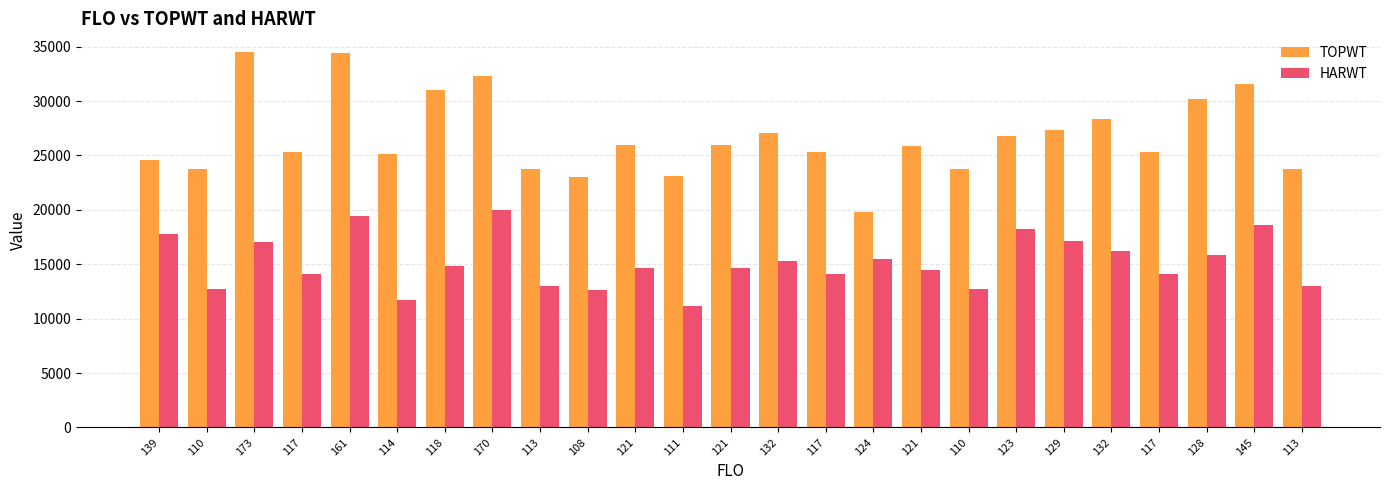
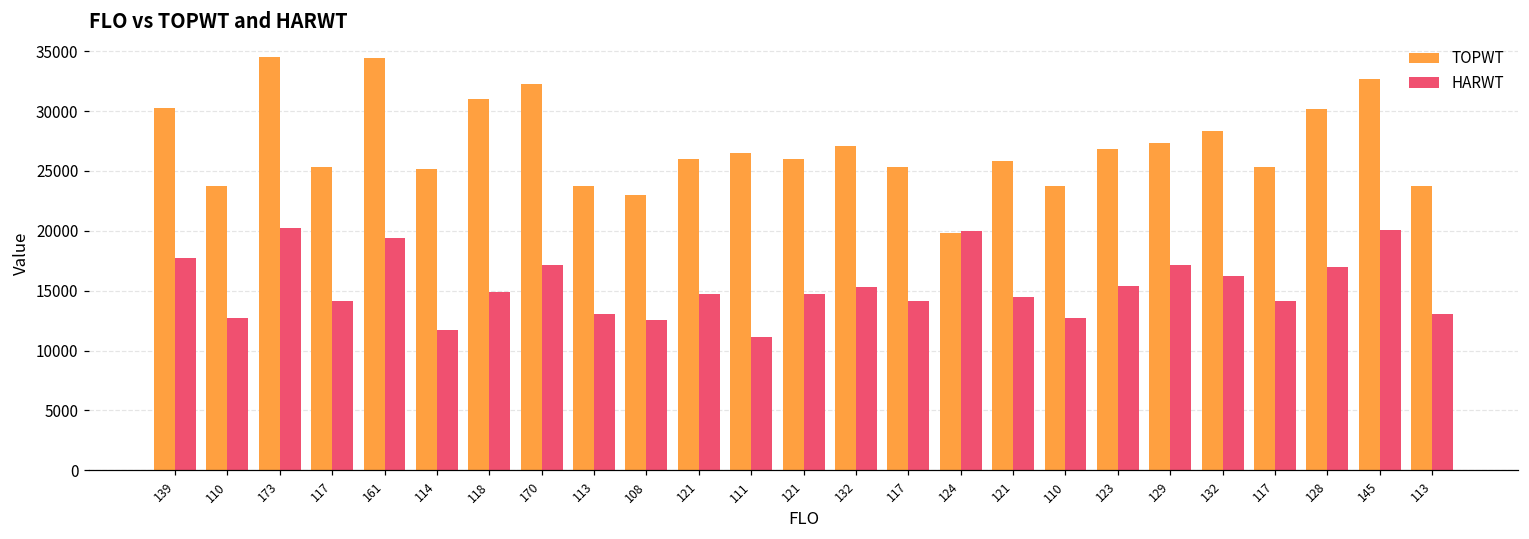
TOPWT, 139: 24600 -> 30200
HARWT, 173: 17100 -> 20200
HARWT, 170: 20000 -> 17100
TOPWT, 111: 23100 -> 26500
HARWT, 124: 15500 -> 20000
HARWT, 123: 18200 -> 15400
HARWT, 128: 15900 -> 17000
TOPWT, 145: 31600 -> 32700
HARWT, 145: 18600 -> 20100
